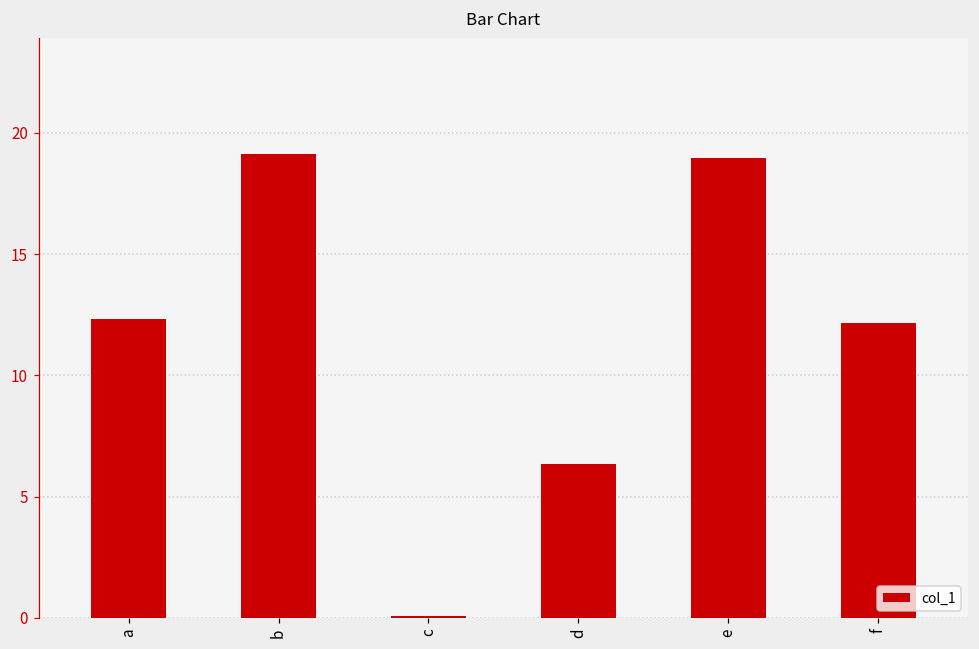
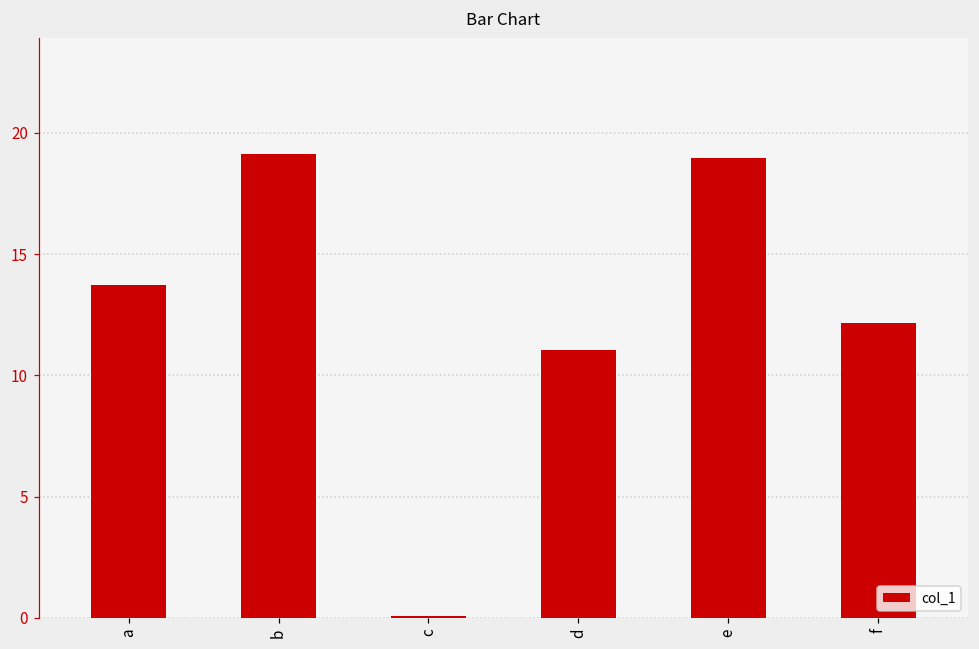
a: 12.3 -> 13.7
d: 6.3 -> 11.1
